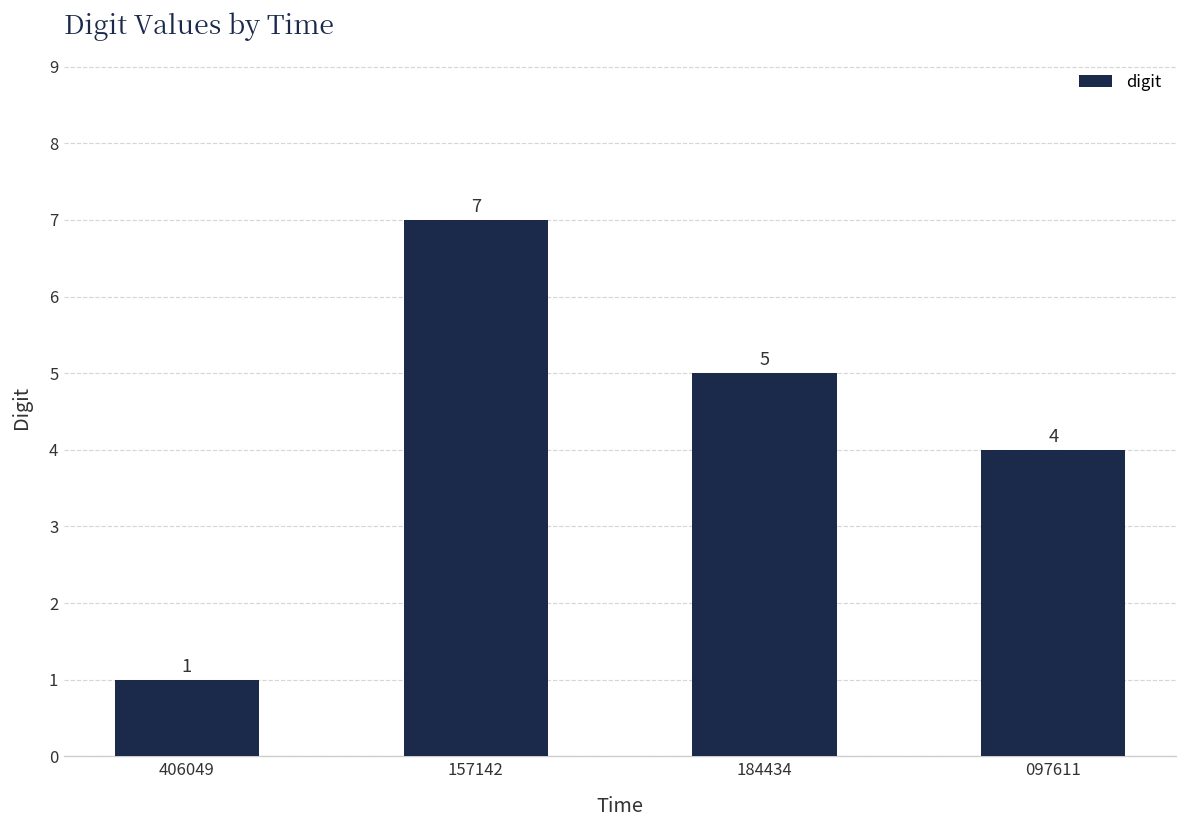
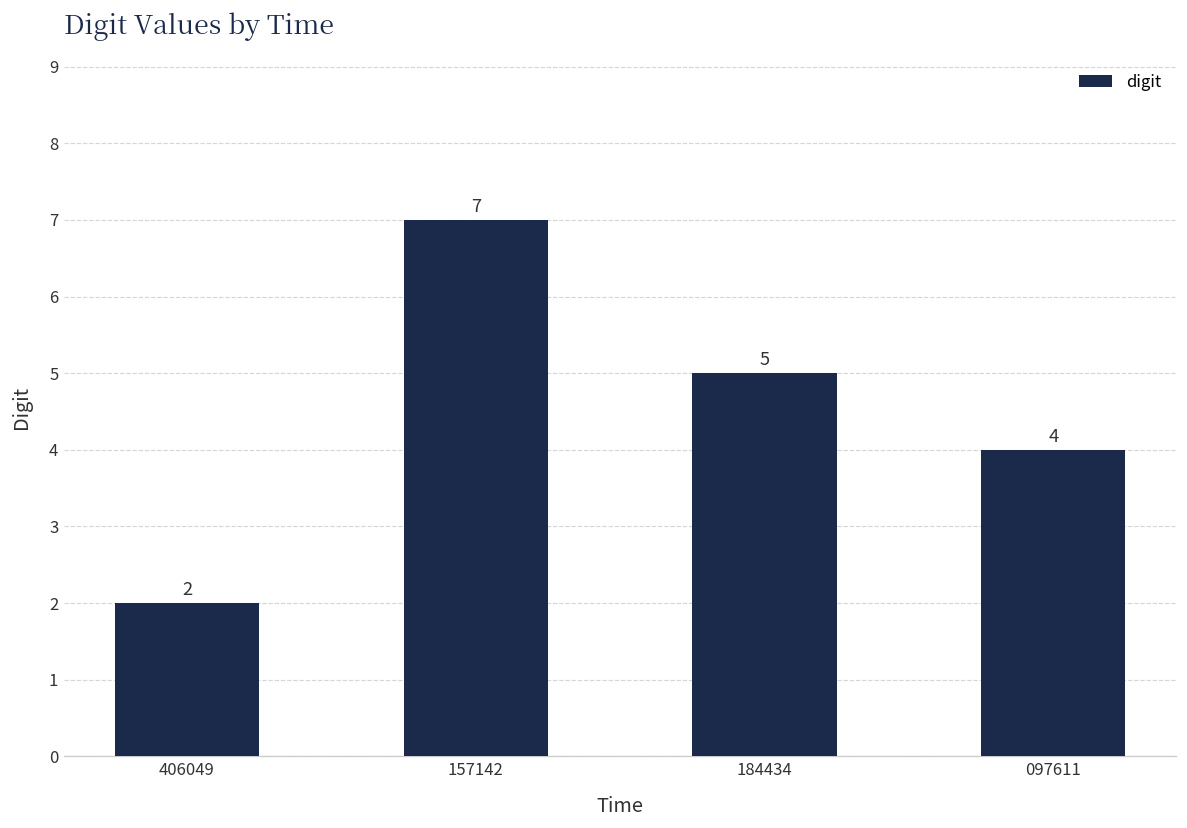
406049: 1 -> 2
